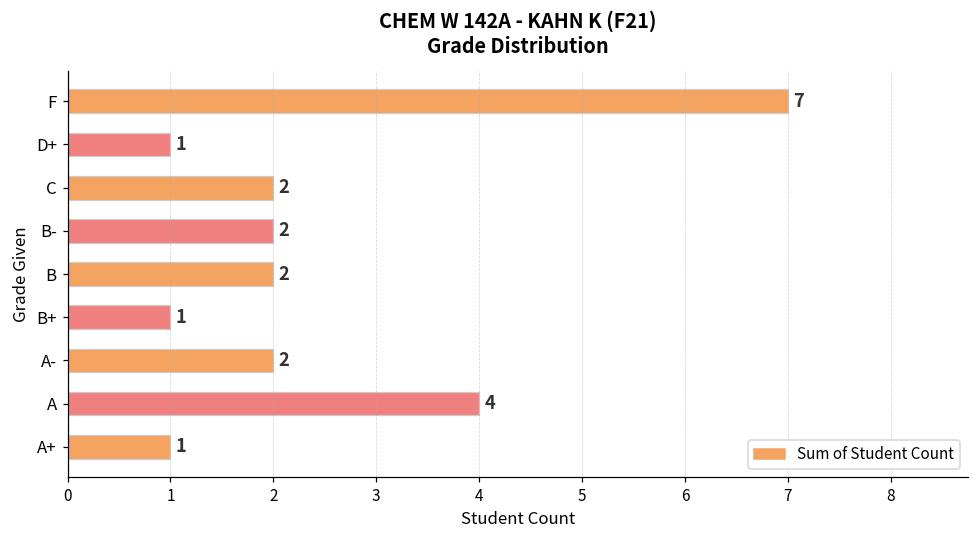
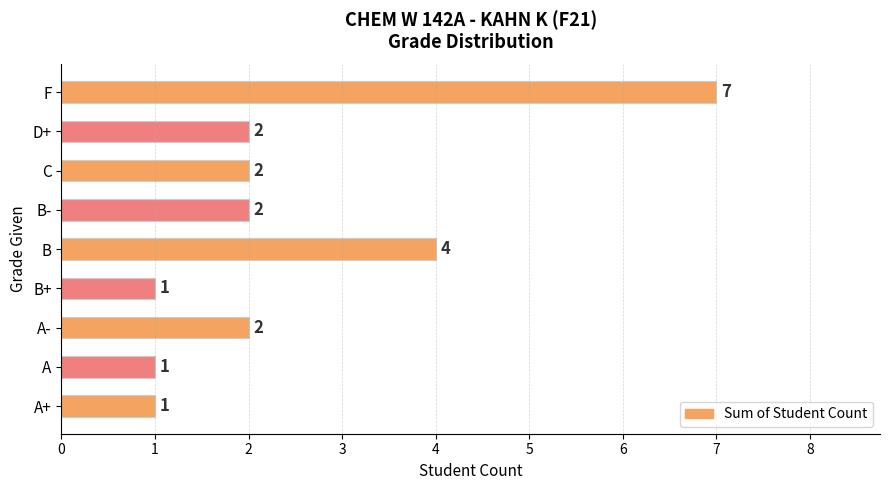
D+: 1 -> 2
B: 2 -> 4
A: 4 -> 1
